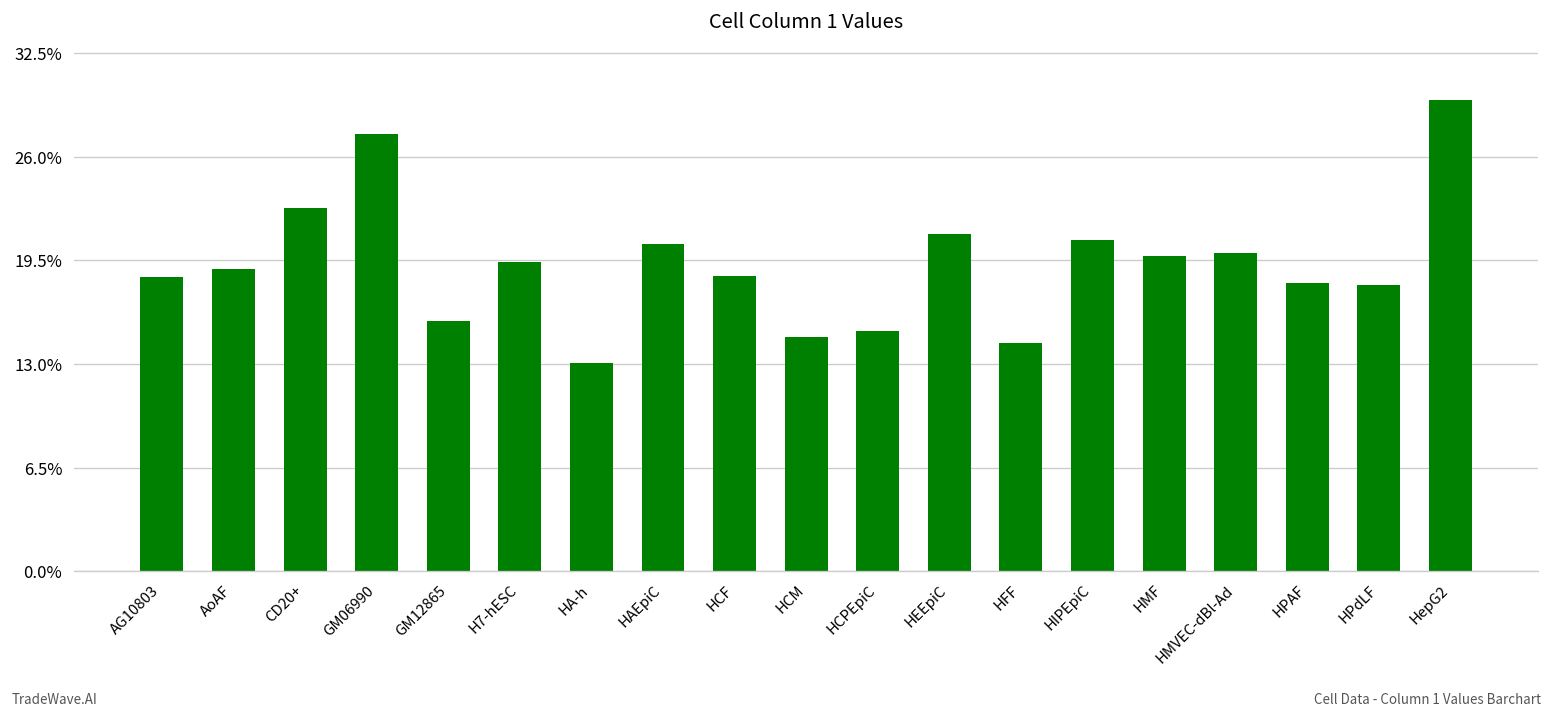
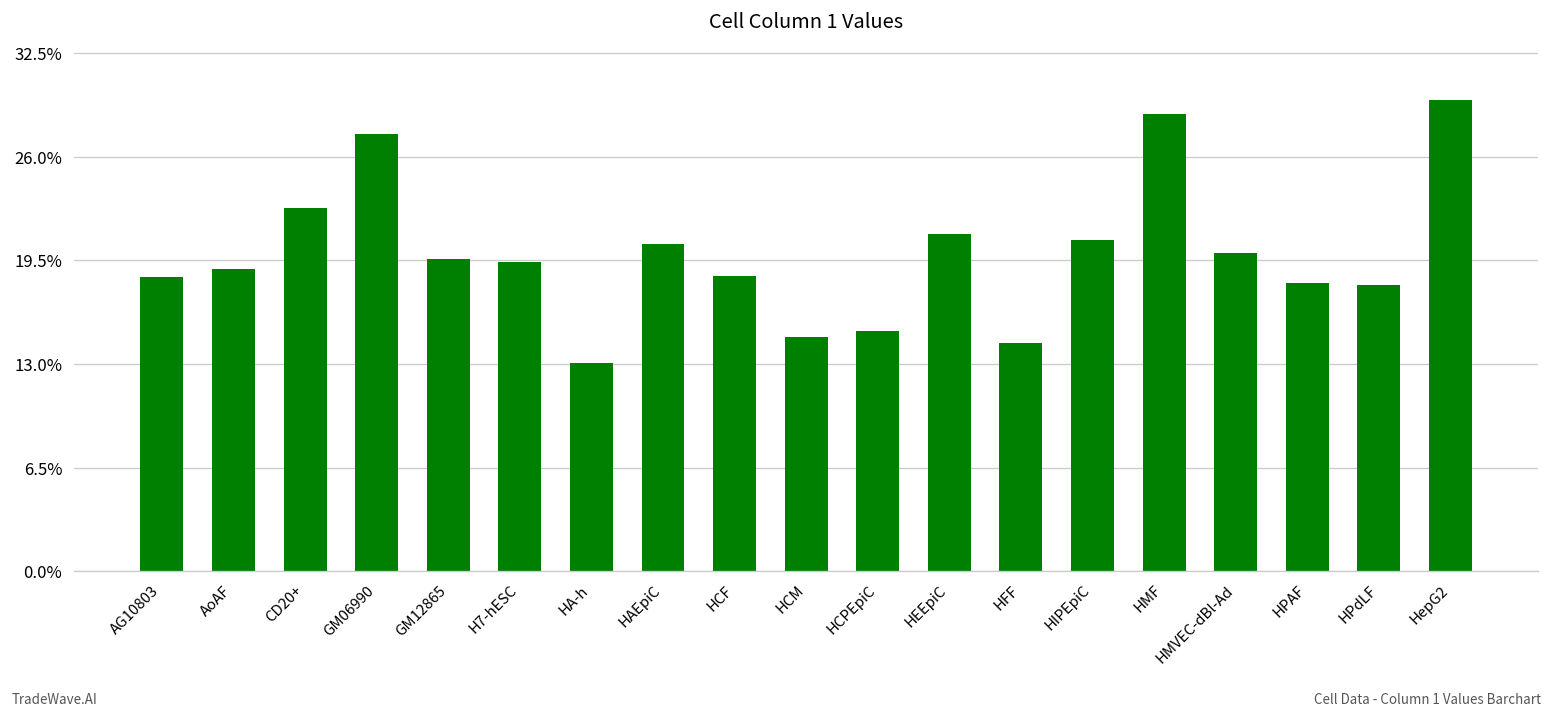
GM12865: 15.7% -> 19.5%
HMF: 19.7% -> 28.6%
